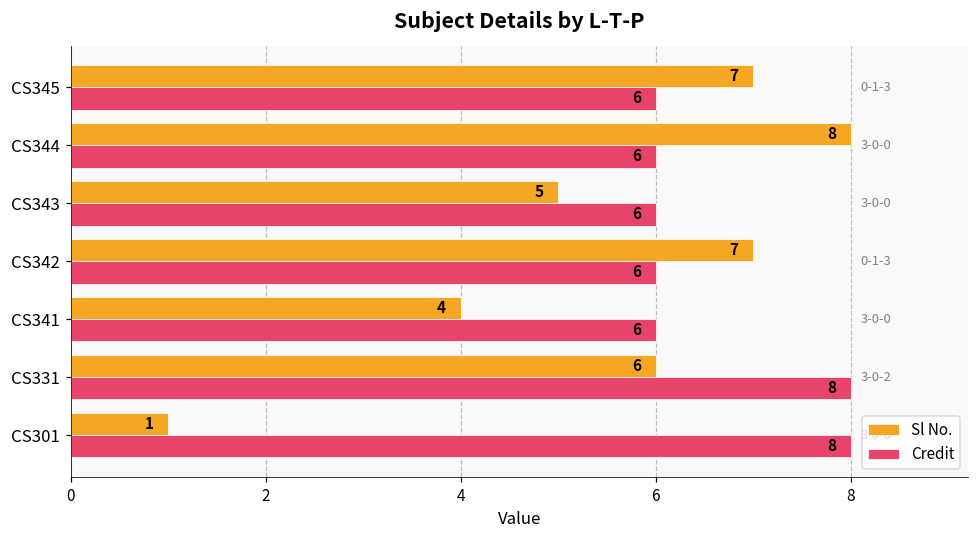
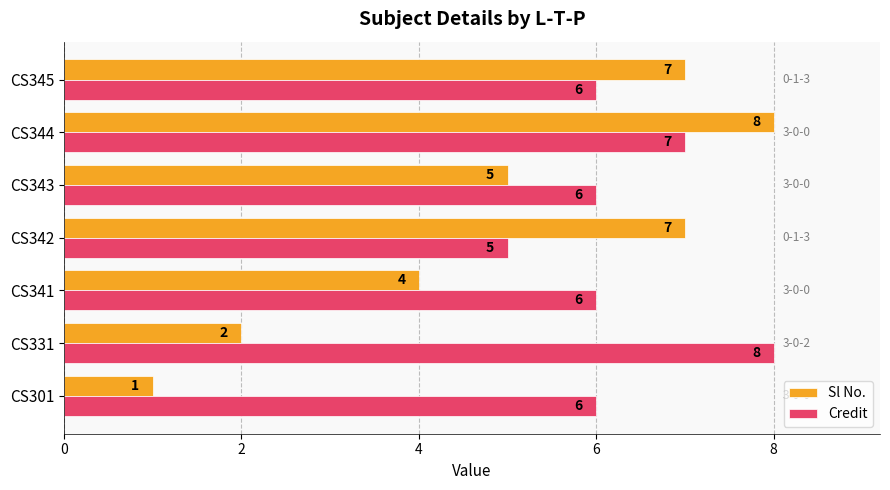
Credit, CS344: 6 -> 7
Credit, CS342: 6 -> 5
Sl No., CS331: 6 -> 2
Credit, CS301: 8 -> 6
